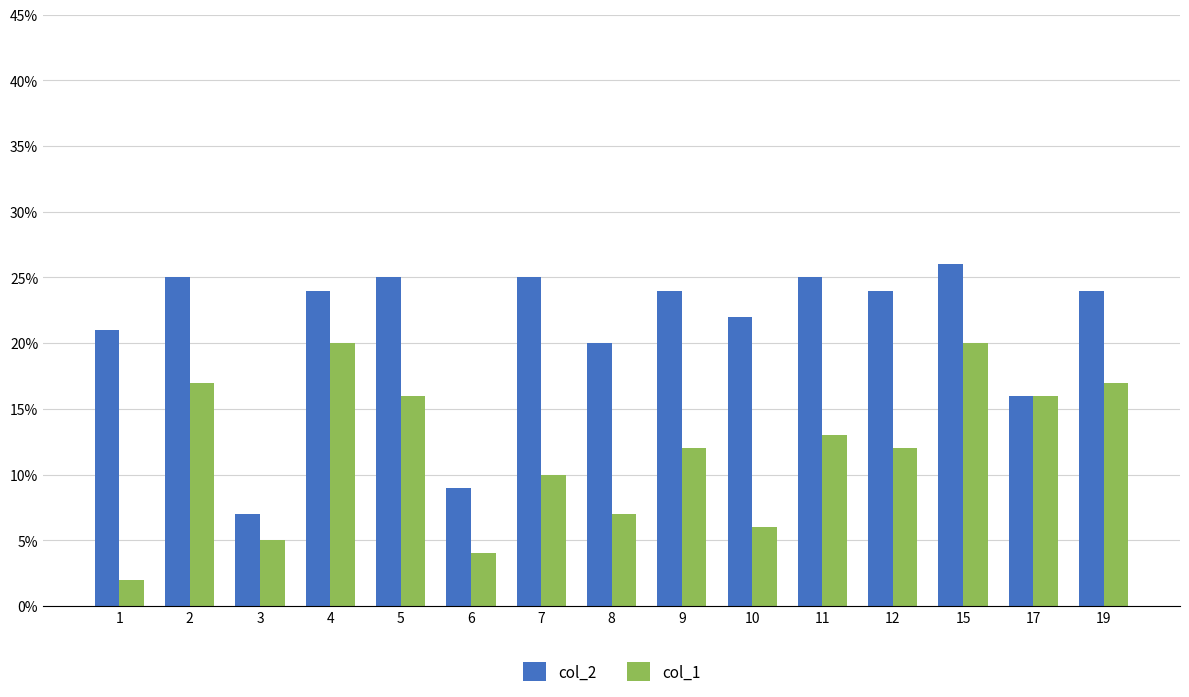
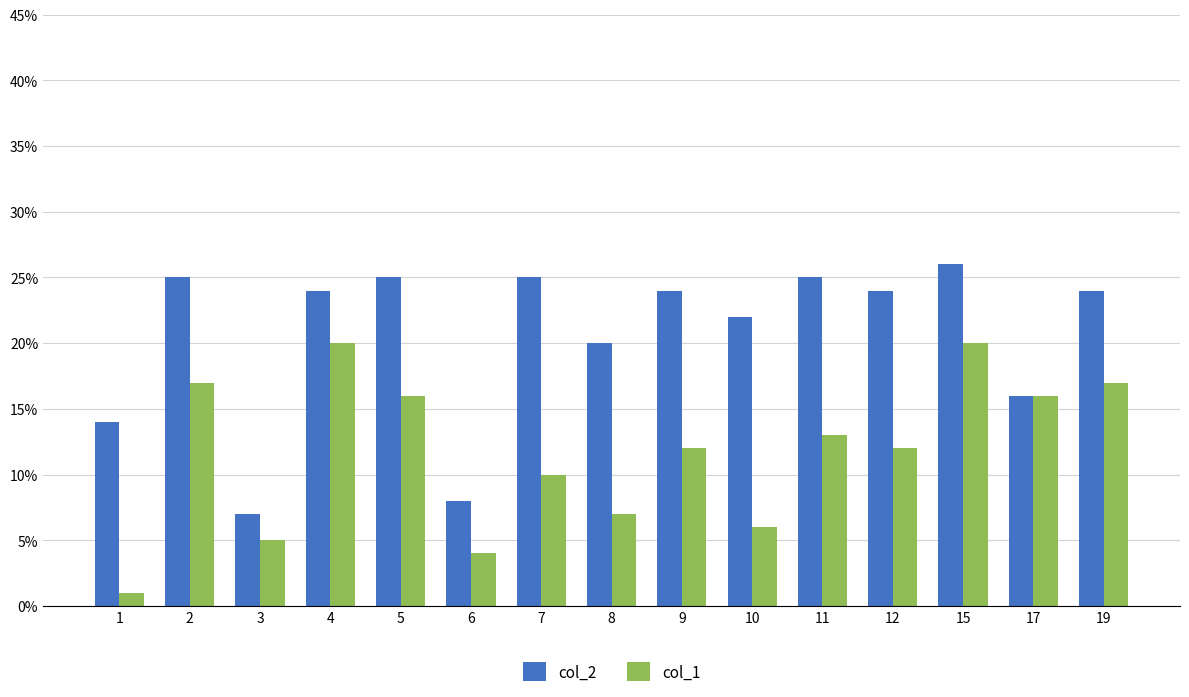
col_2, 1: 21% -> 14%
col_1, 1: 2% -> 1%
col_2, 6: 9% -> 8%
